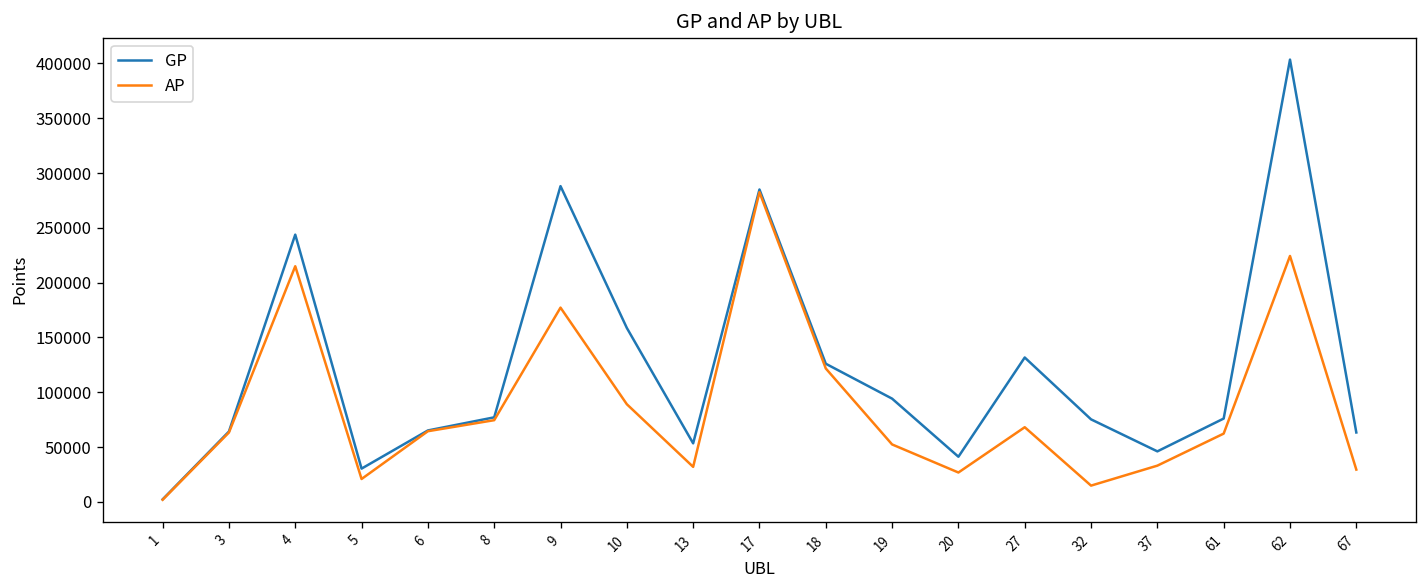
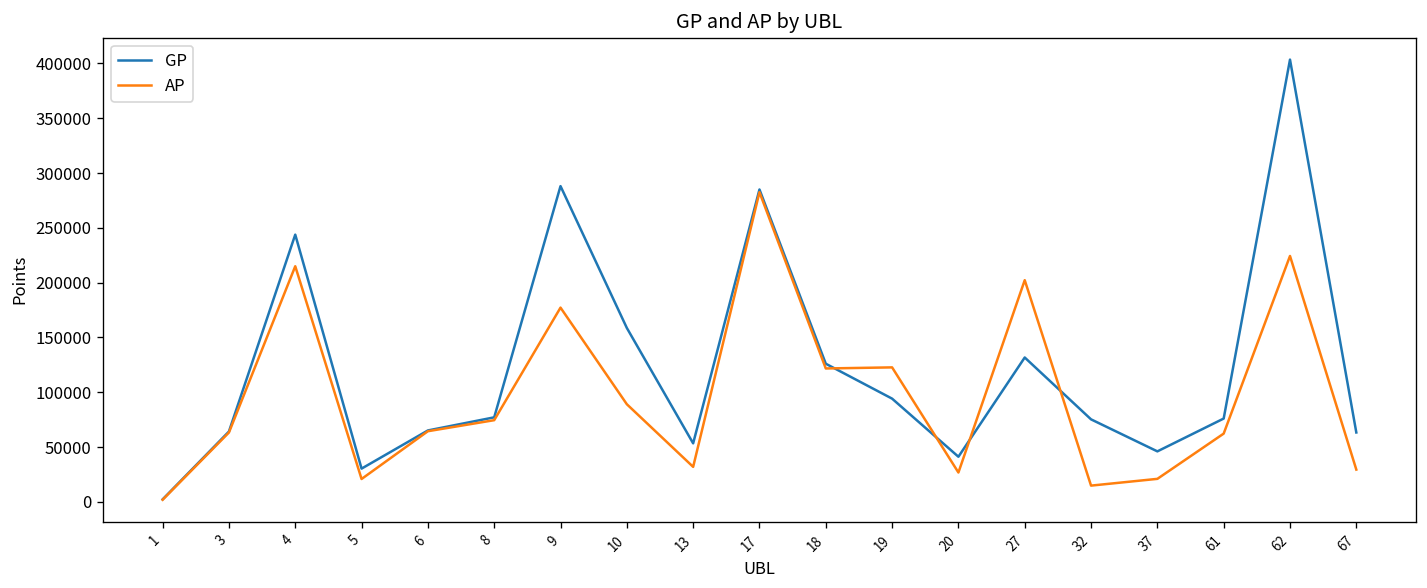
AP, 19: 50000 -> 120000
AP, 27: 70000 -> 200000
AP, 37: 30000 -> 20000
